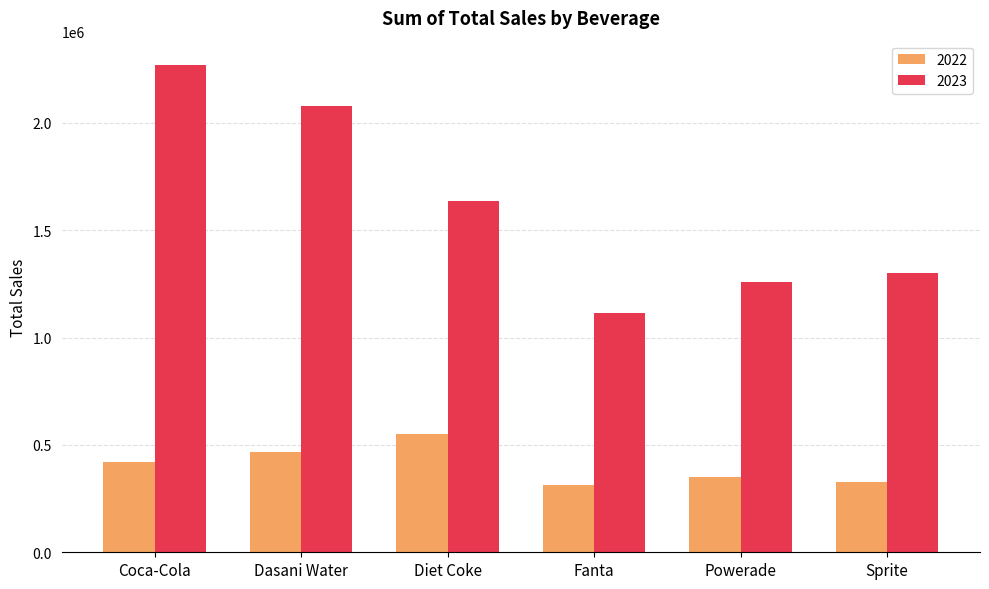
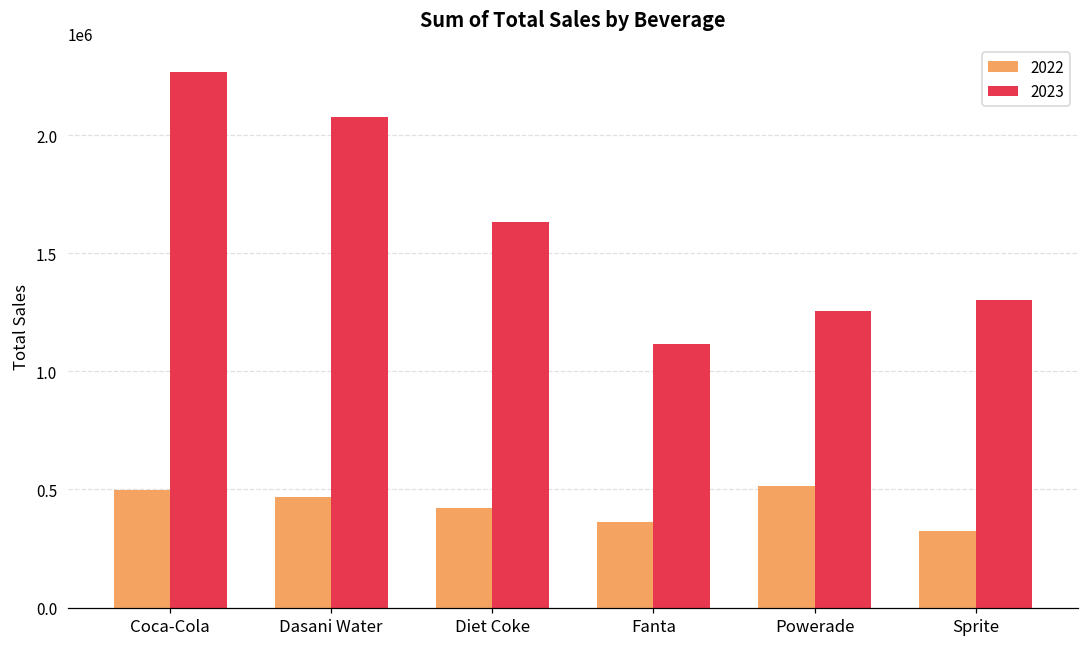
2022, Coca-Cola: 420000 -> 500000
2022, Diet Coke: 550000 -> 420000
2022, Fanta: 320000 -> 360000
2022, Powerade: 350000 -> 510000
